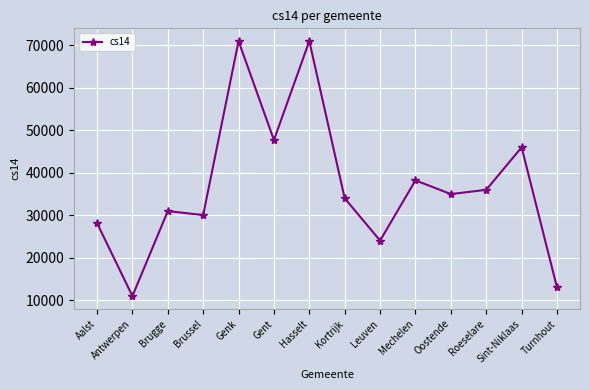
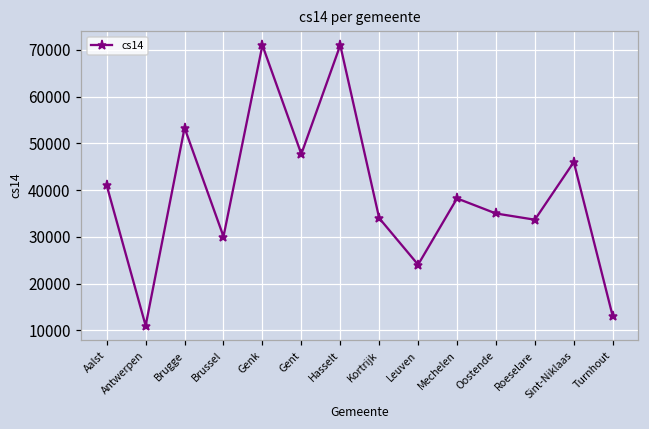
Aalst: 28000 -> 41000
Brugge: 31000 -> 53000
Roeselare: 36000 -> 34000
